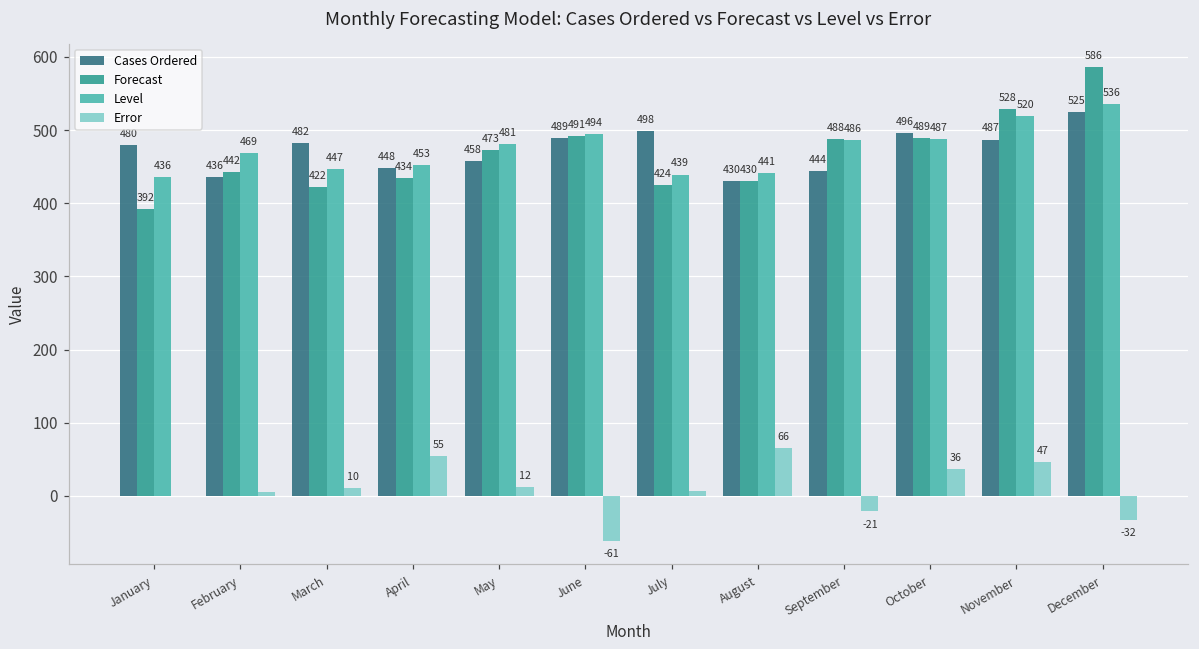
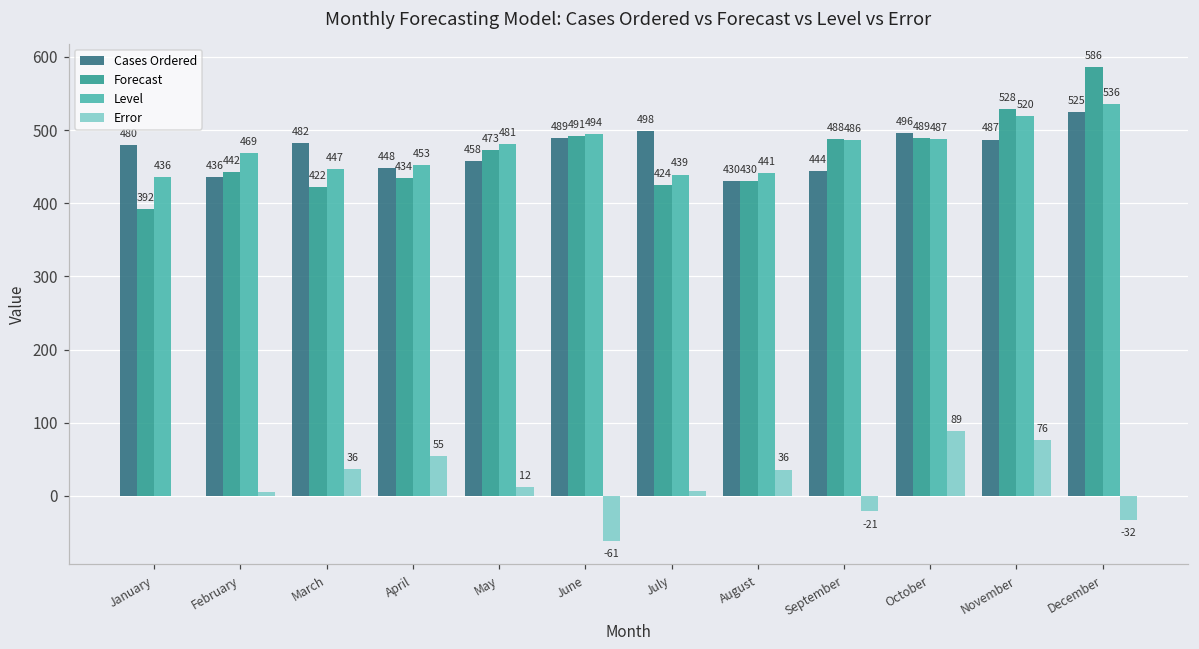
Error, March: 10 -> 36
Error, August: 66 -> 36
Error, October: 36 -> 89
Error, November: 47 -> 76
